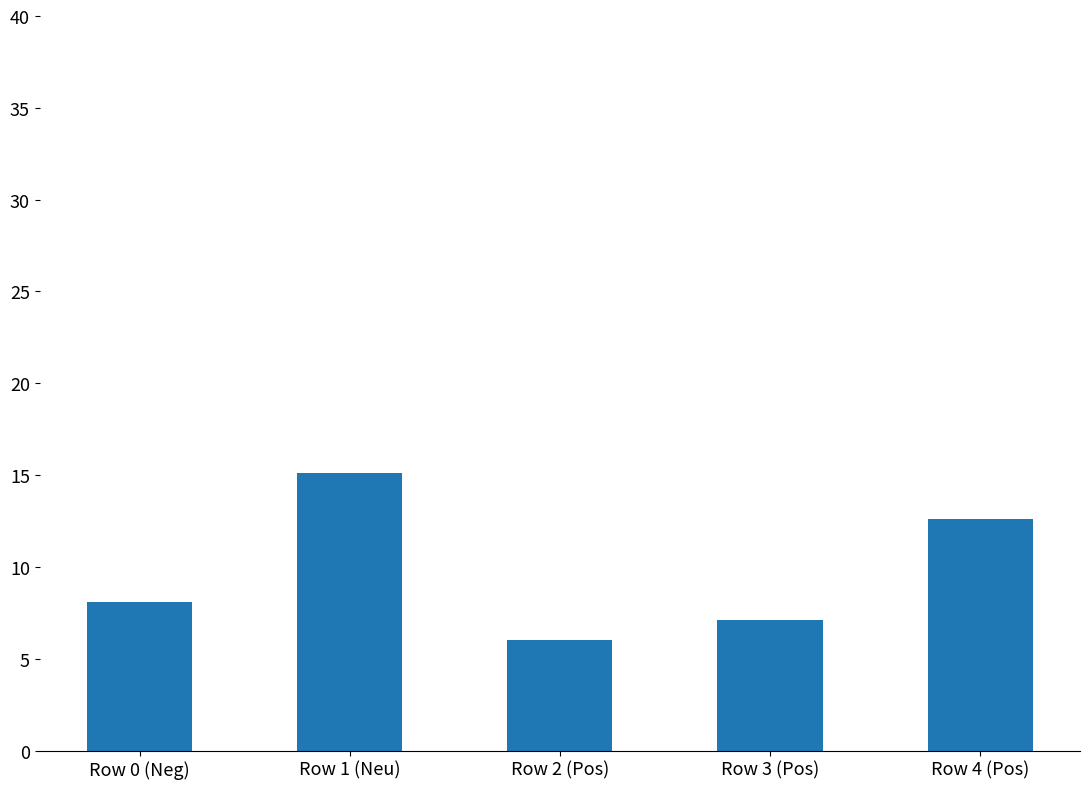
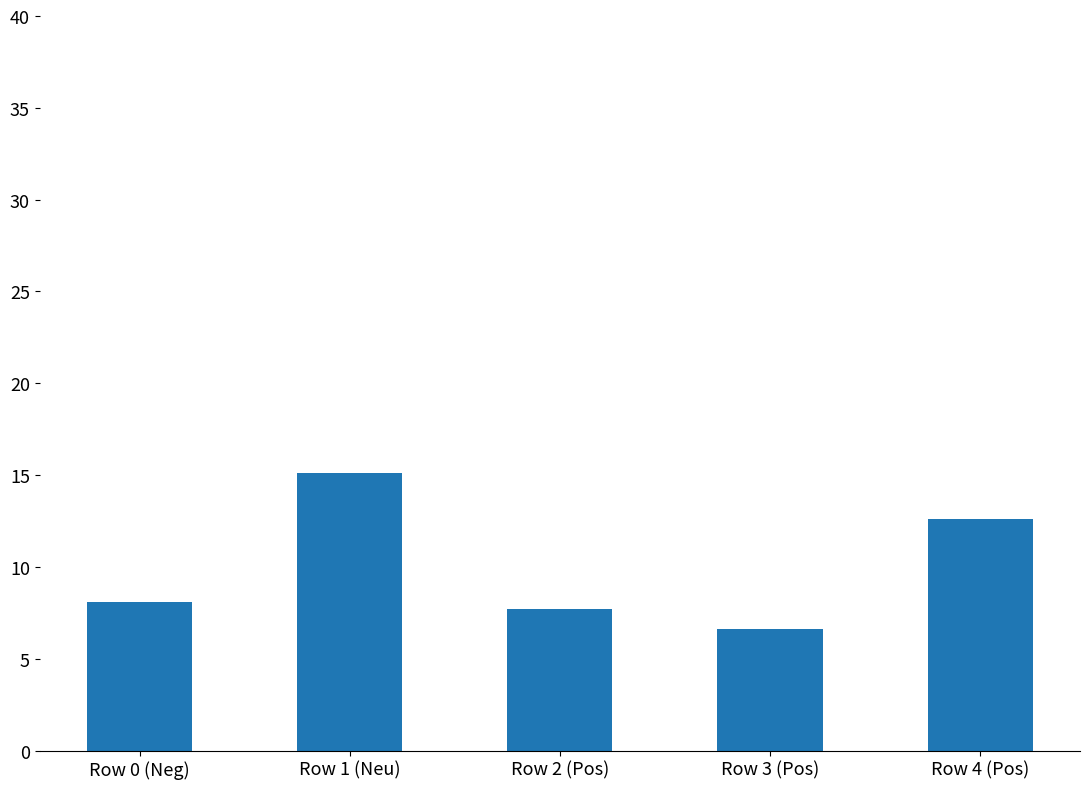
Row 2 (Pos): 6.0 -> 7.7
Row 3 (Pos): 7.1 -> 6.6
